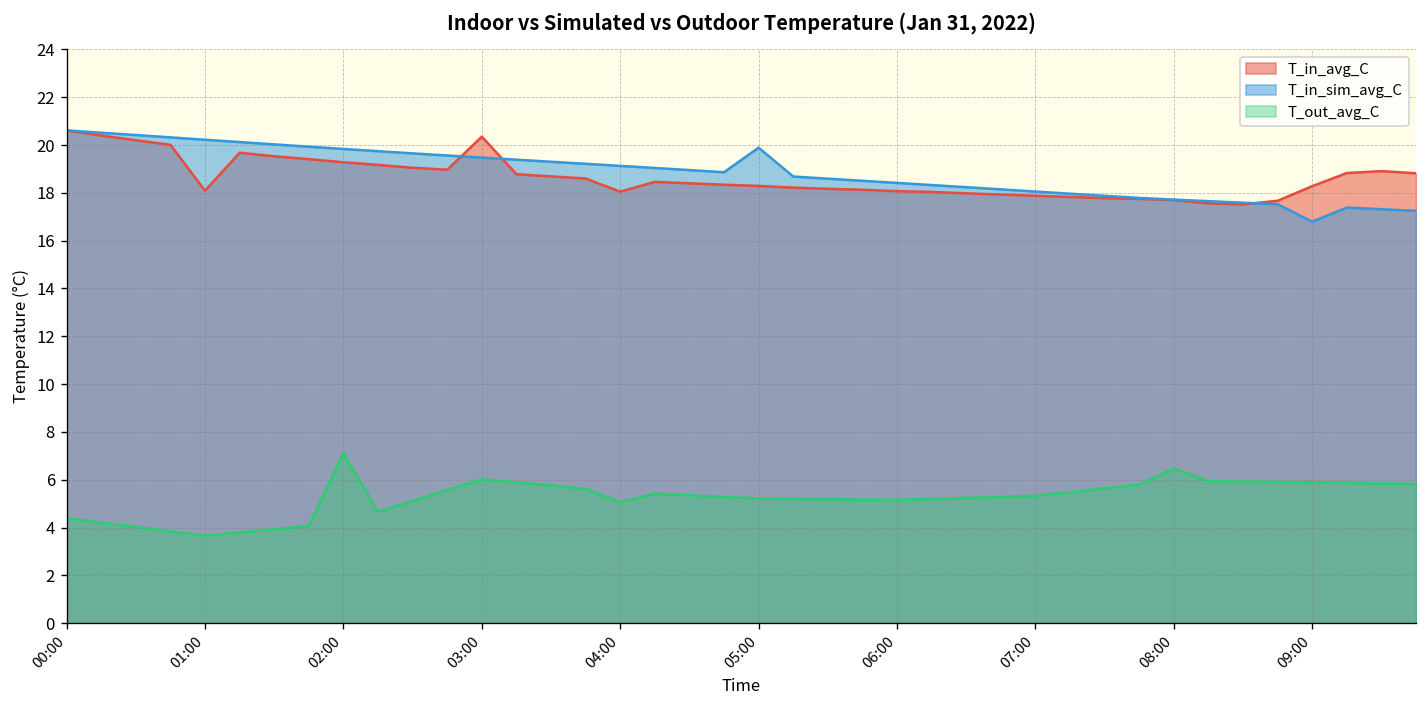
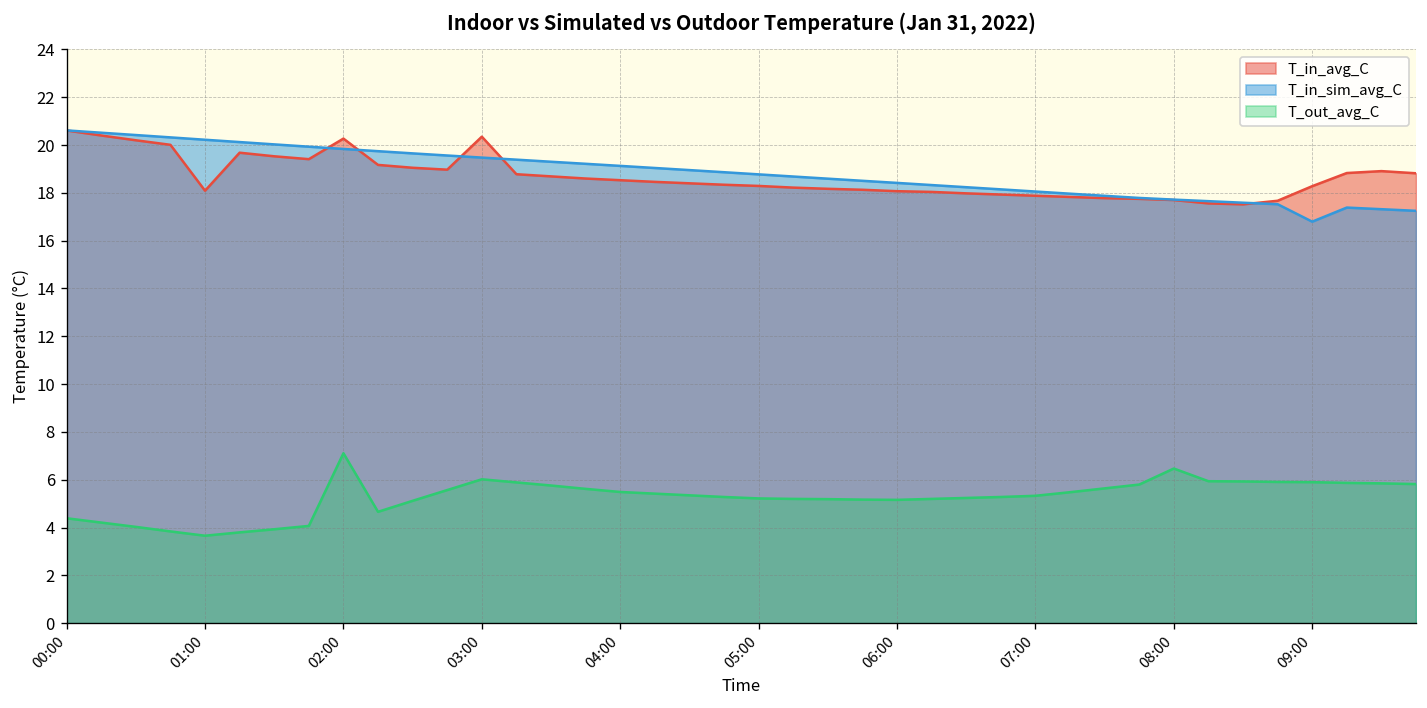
T_in_avg_C, 02:00: 19.3 -> 20.3
T_in_avg_C, 04:00: 18.1 -> 18.5
T_out_avg_C, 04:00: 5.1 -> 5.5
T_in_sim_avg_C, 05:00: 19.9 -> 18.8
